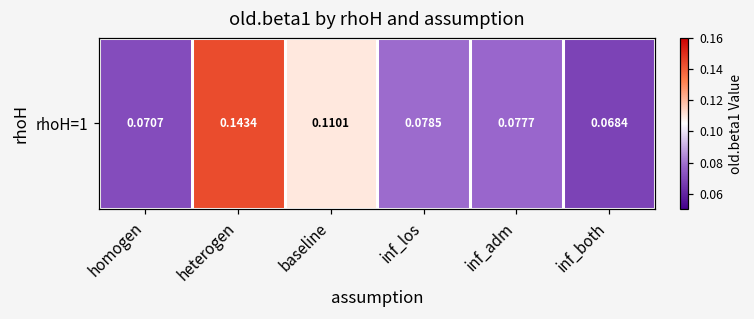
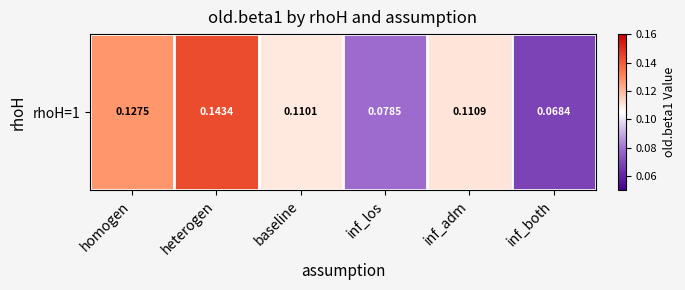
rhoH=1, homogen: 0.0707 -> 0.1275
rhoH=1, inf_adm: 0.0777 -> 0.1109
